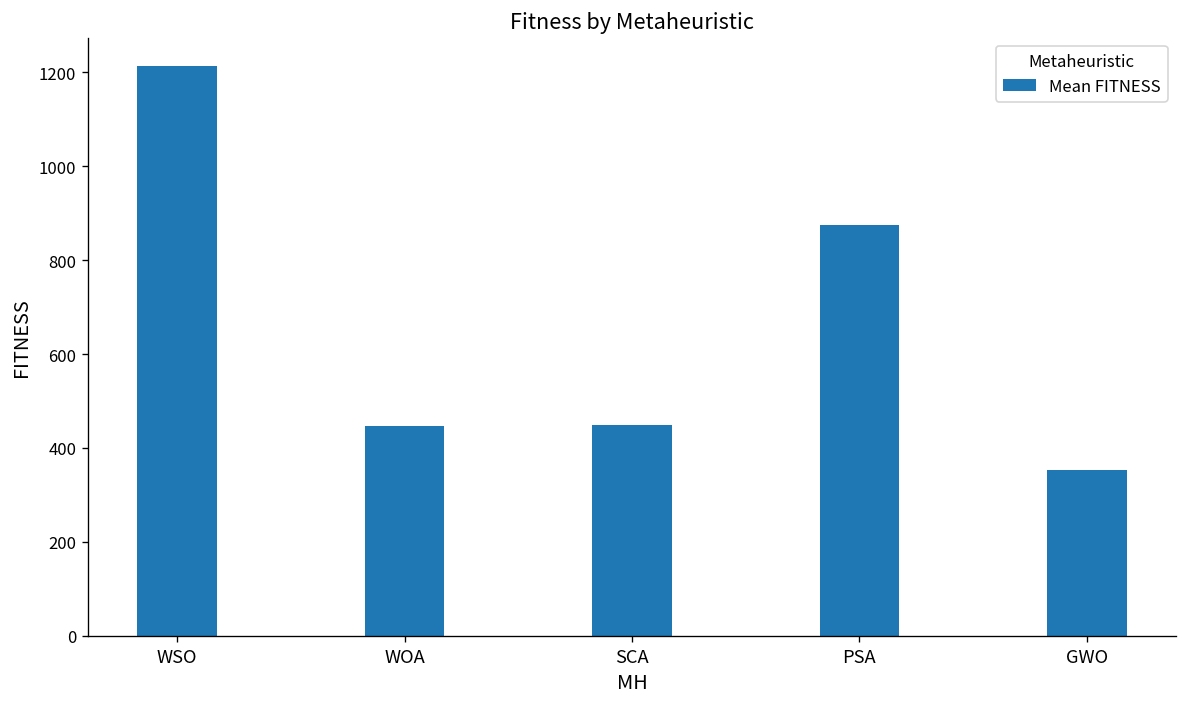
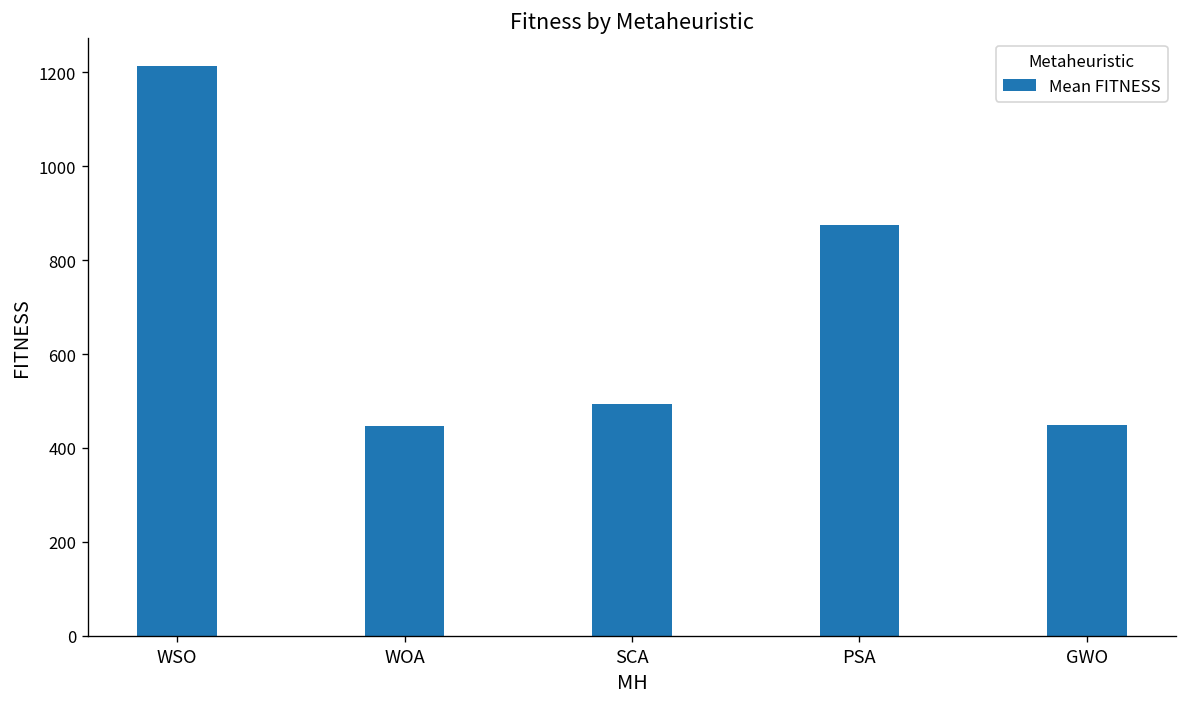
SCA: 450 -> 490
GWO: 350 -> 450
